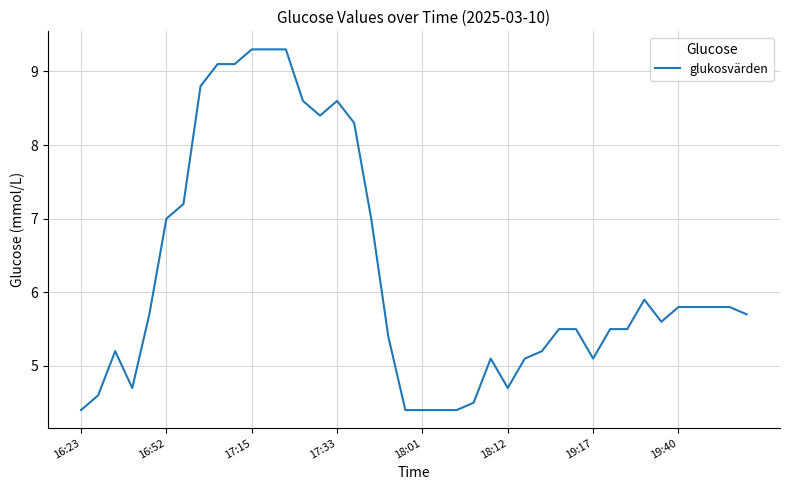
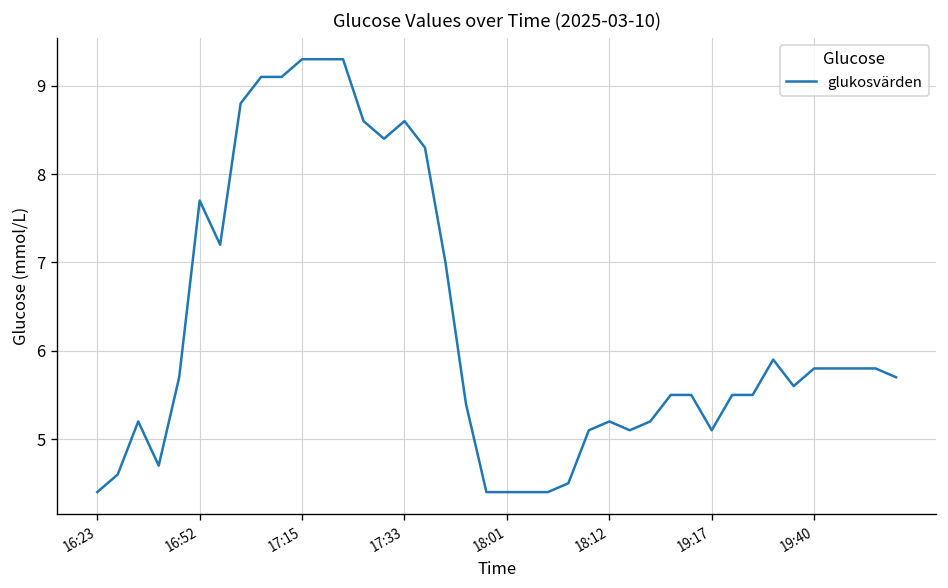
16:52: 7.0 -> 7.7
18:12: 4.7 -> 5.2
